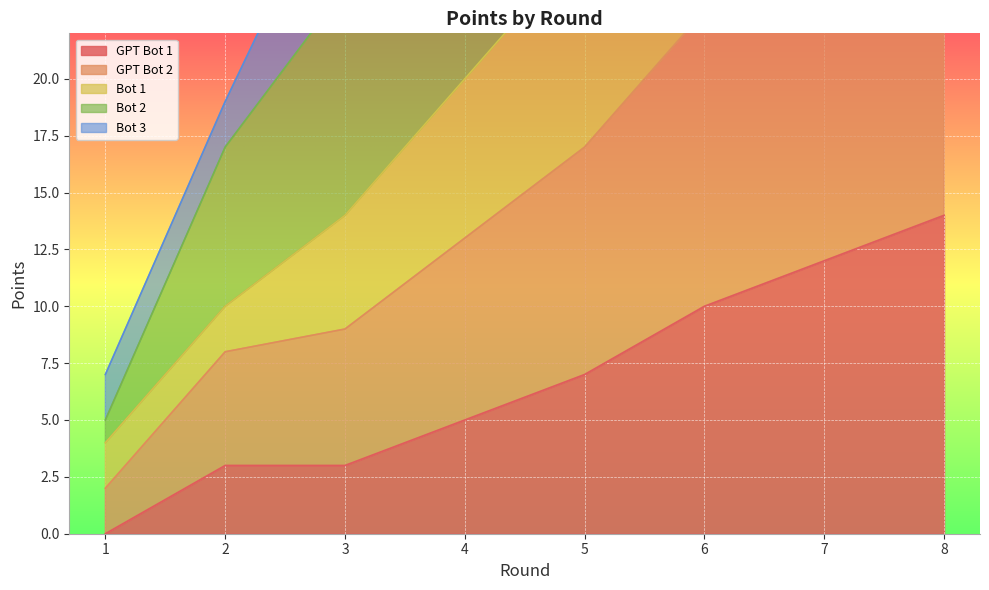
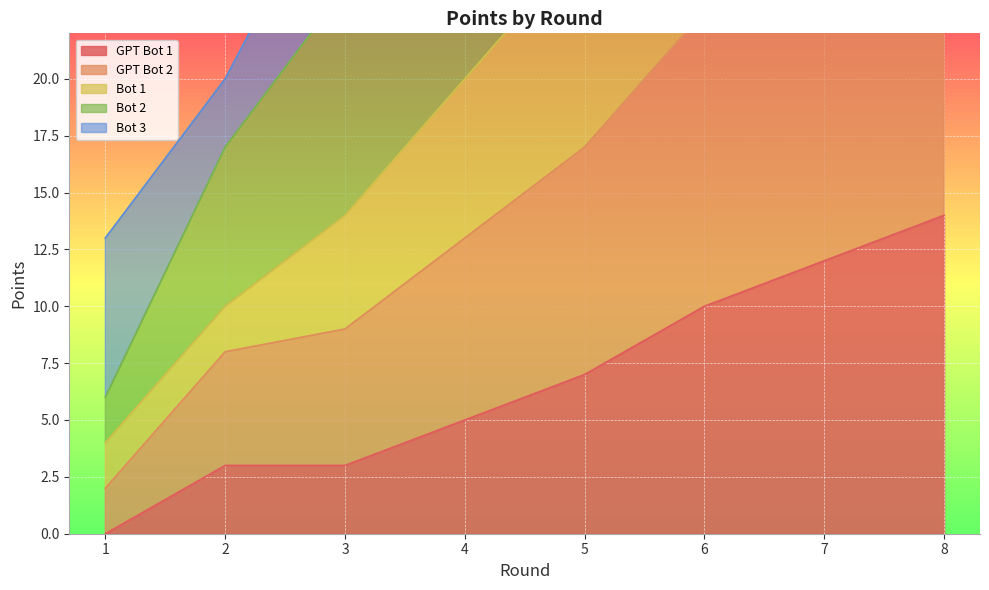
Bot 2, 1: 1 -> 2
Bot 3, 1: 2 -> 7
Bot 3, 2: 2 -> 3
